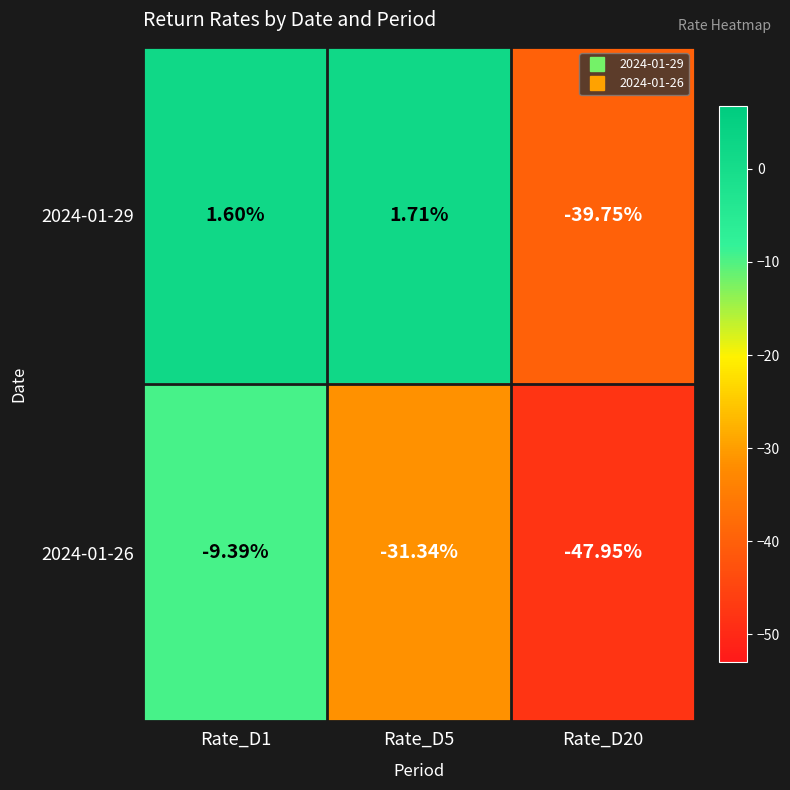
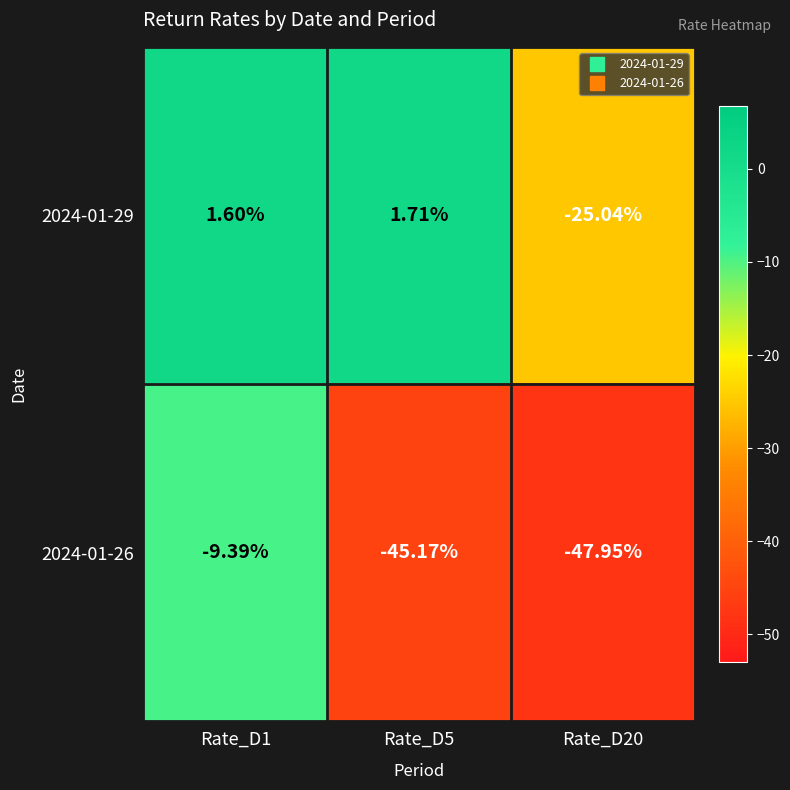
2024-01-29, Rate_D20: -39.75% -> -25.04%
2024-01-26, Rate_D5: -31.34% -> -45.17%
